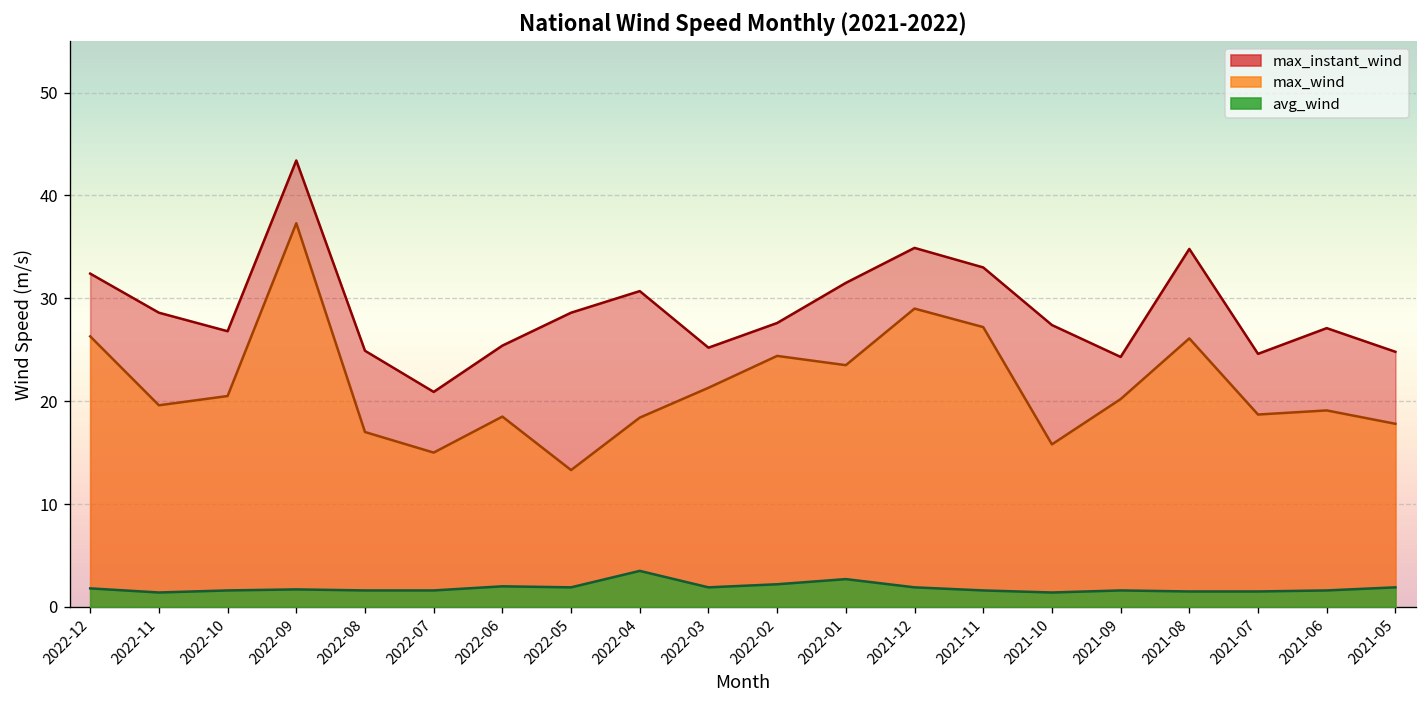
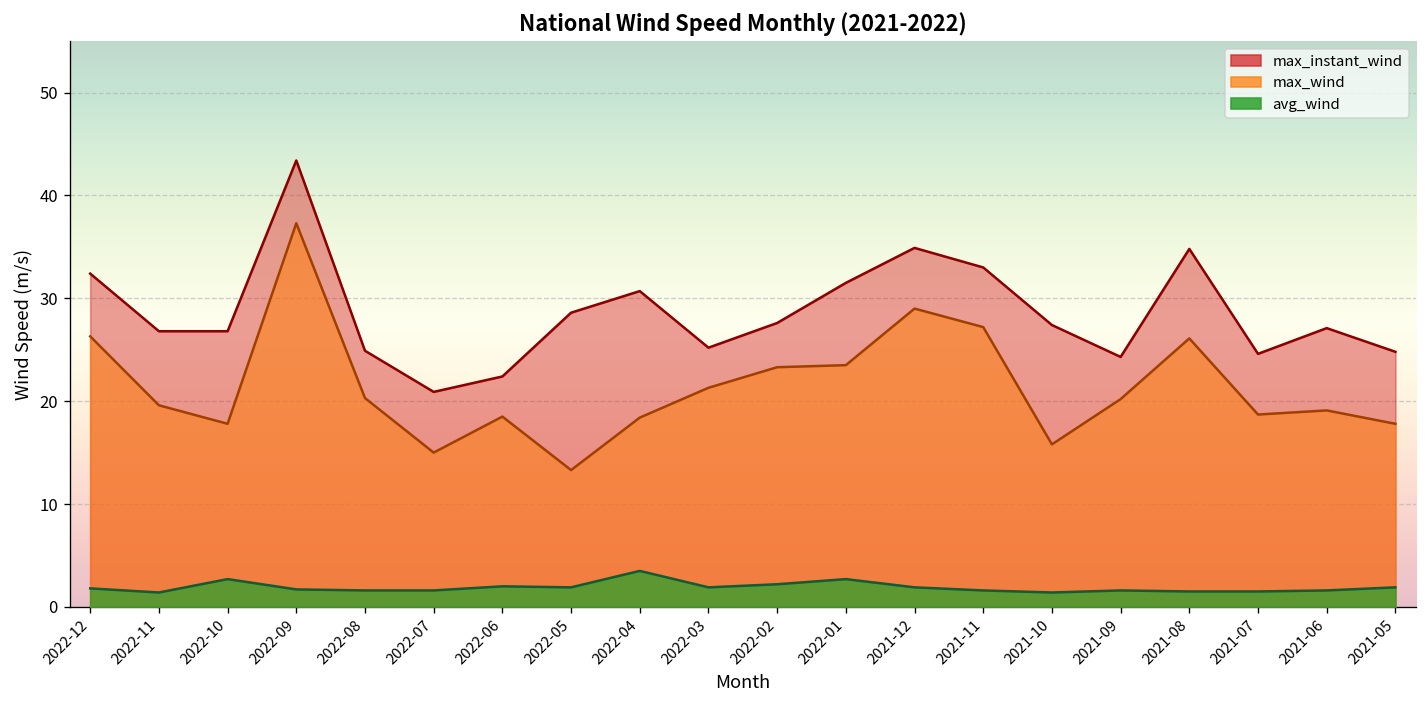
max_instant_wind, 2022-11: 29 -> 27
max_wind, 2022-10: 21 -> 18
avg_wind, 2022-10: 2 -> 3
max_wind, 2022-08: 17 -> 20
max_instant_wind, 2022-06: 25 -> 22
max_wind, 2022-02: 24 -> 23
